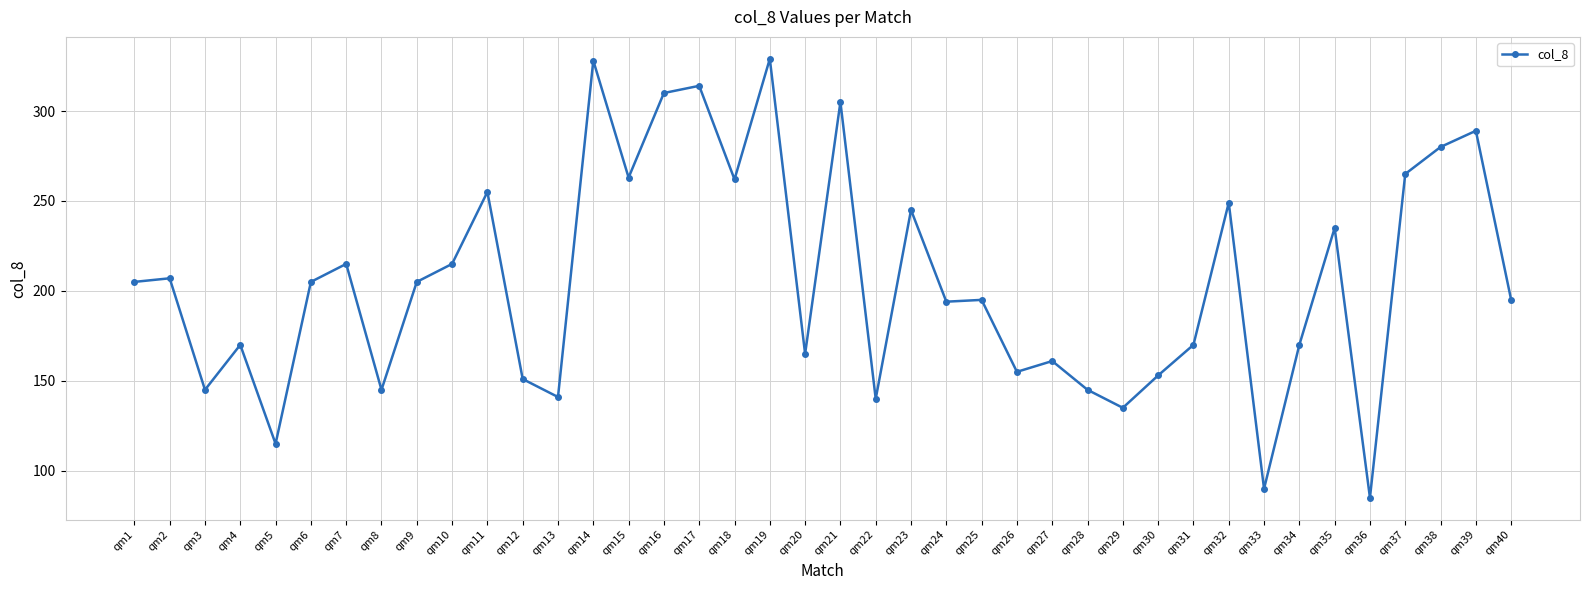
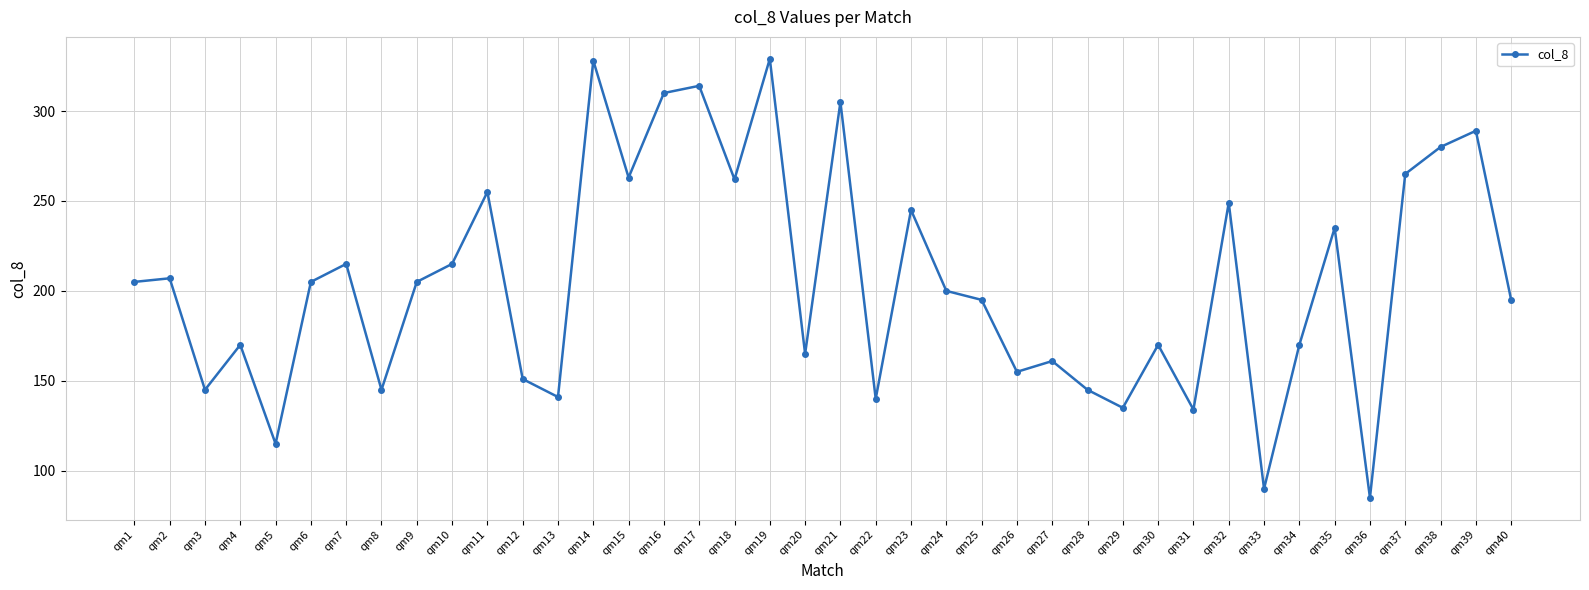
qm24: 194 -> 200
qm30: 153 -> 170
qm31: 170 -> 134
